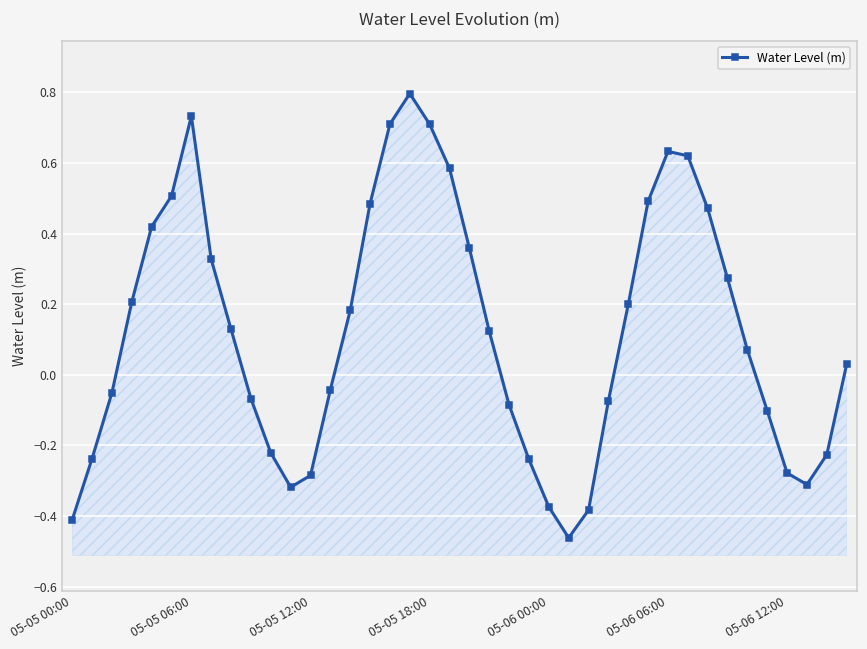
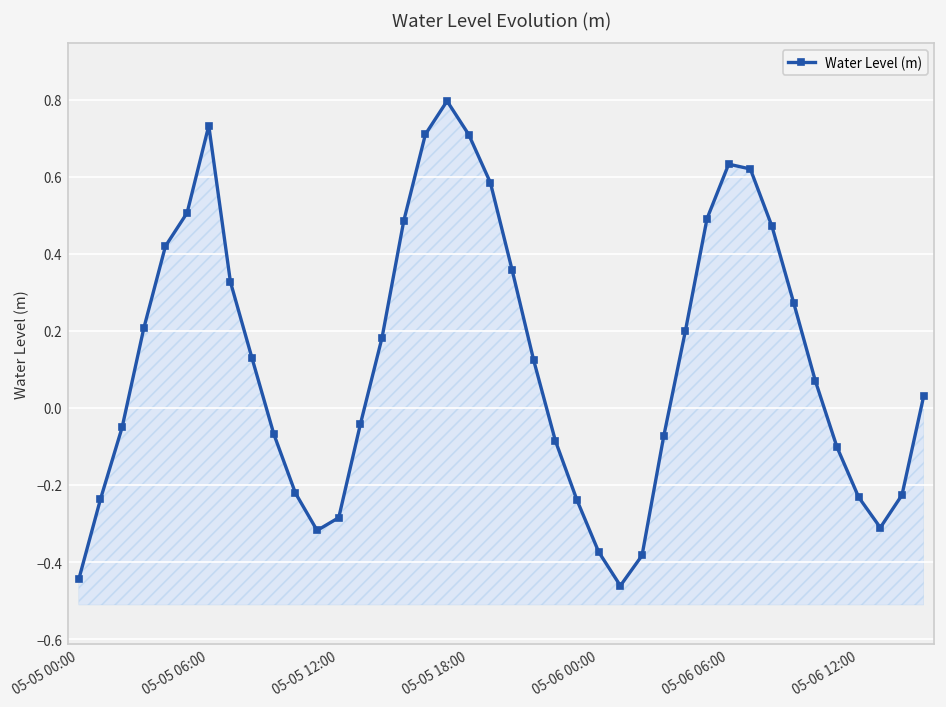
05-05 00:00: -0.41 -> -0.44
05-06 12:00: -0.28 -> -0.23
